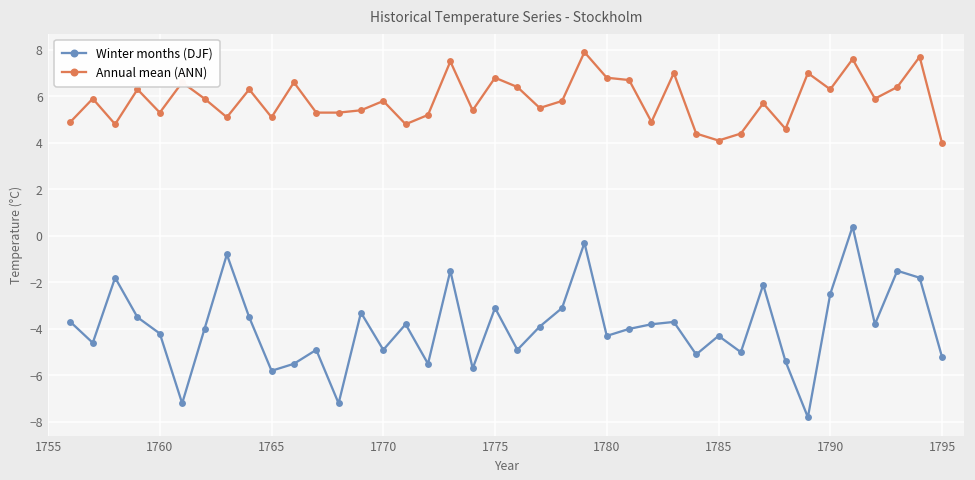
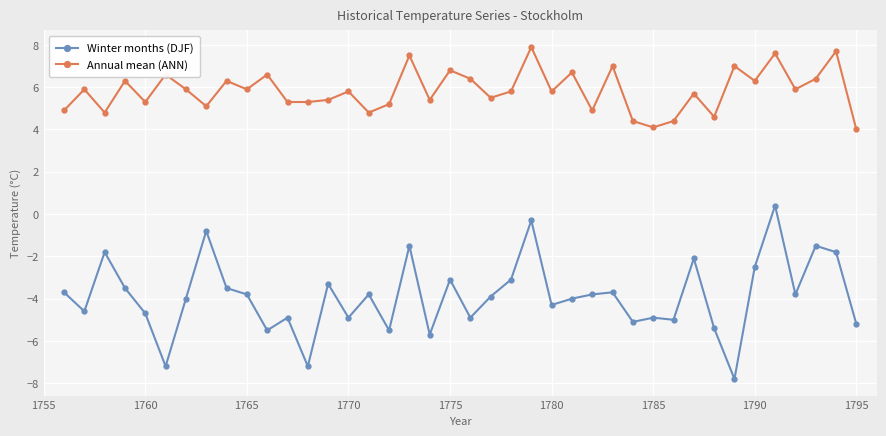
Winter months (DJF), 1760: -4.2 -> -4.7
Winter months (DJF), 1765: -5.8 -> -3.8
Annual mean (ANN), 1765: 5.1 -> 5.9
Annual mean (ANN), 1780: 6.8 -> 5.8
Winter months (DJF), 1785: -4.3 -> -4.9
